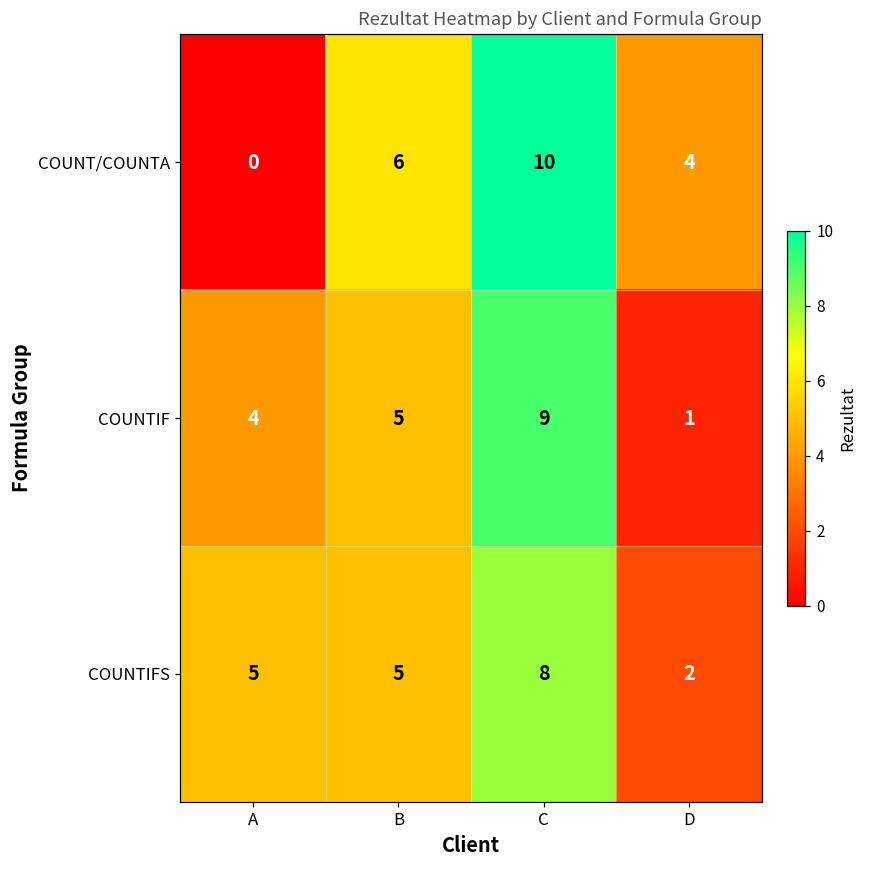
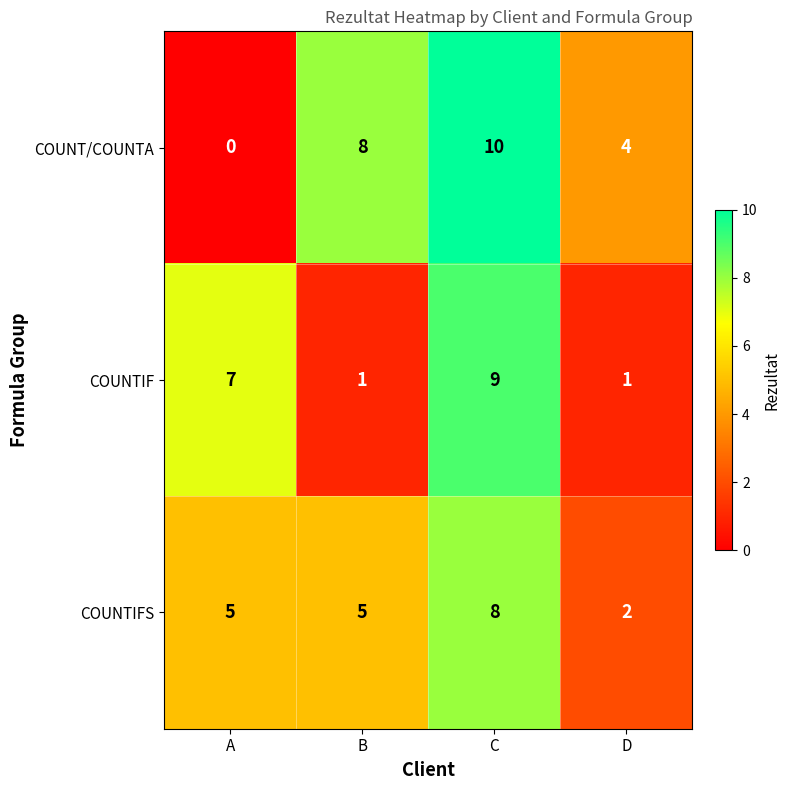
COUNT/COUNTA, B: 6 -> 8
COUNTIF, A: 4 -> 7
COUNTIF, B: 5 -> 1
